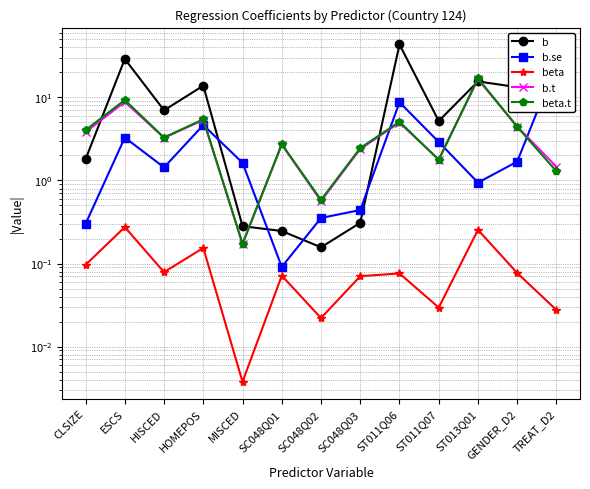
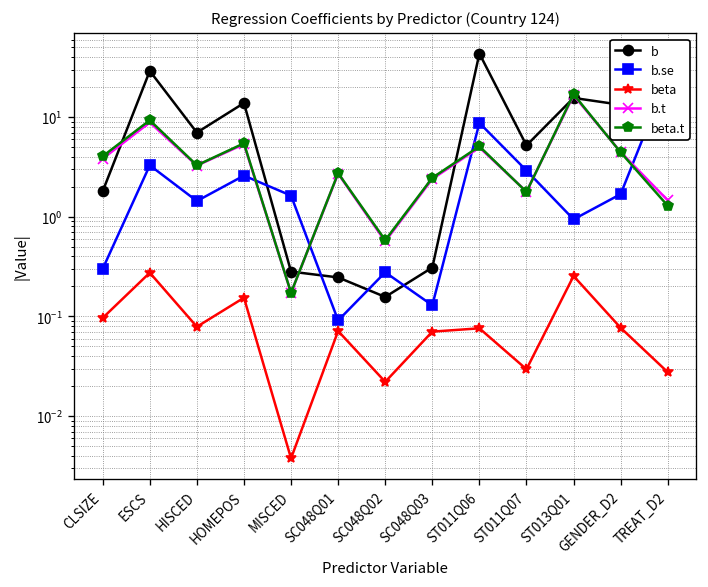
b.se, HOMEPOS: 5 -> 2.6
b.se, SC048Q02: 0.35 -> 0.28
b.se, SC048Q03: 0.4 -> 0.13
